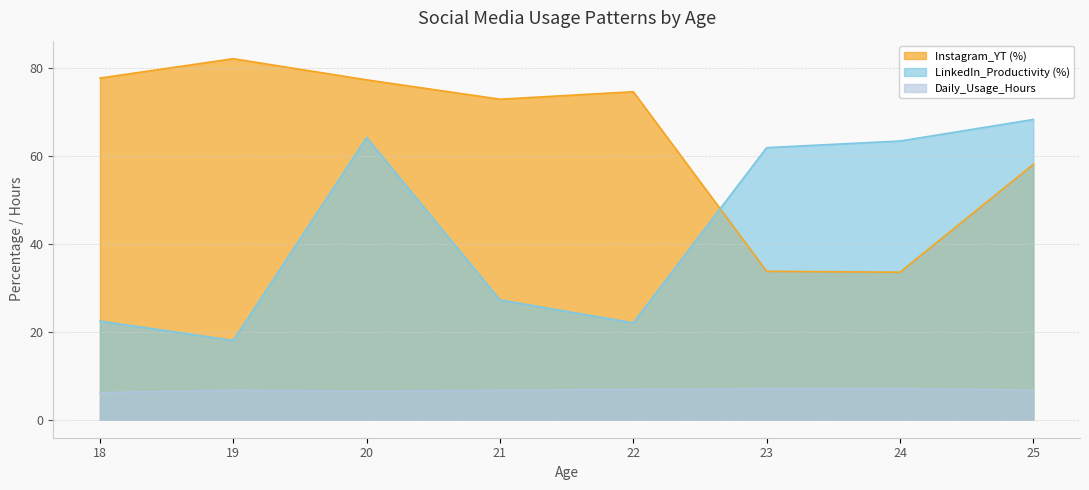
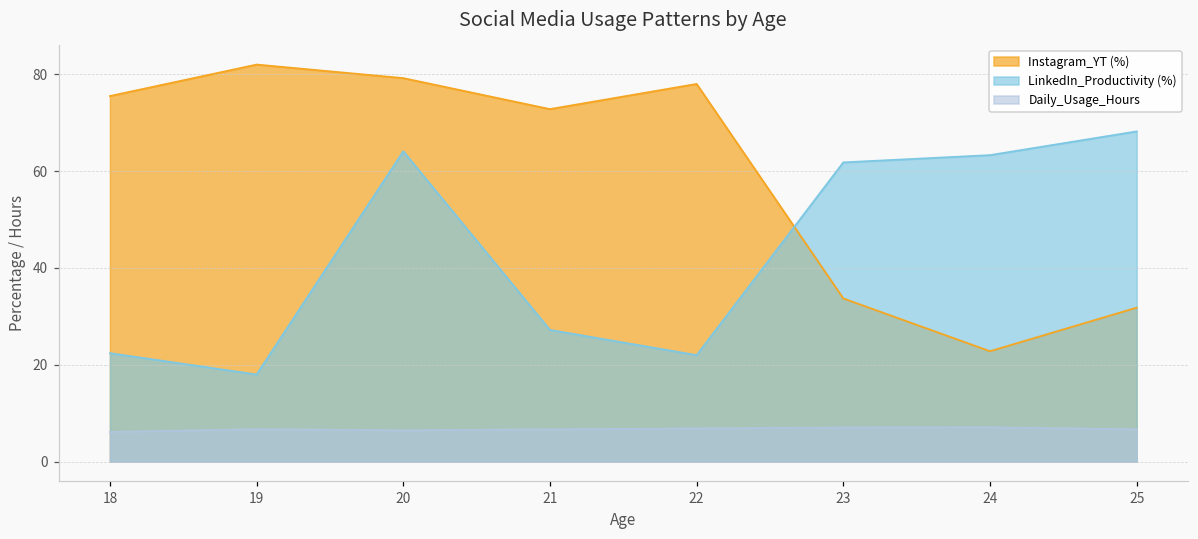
Instagram_YT (%), 18: 78 -> 76
Instagram_YT (%), 20: 77 -> 79
Instagram_YT (%), 22: 75 -> 78
Instagram_YT (%), 24: 34 -> 23
Instagram_YT (%), 25: 58 -> 32
